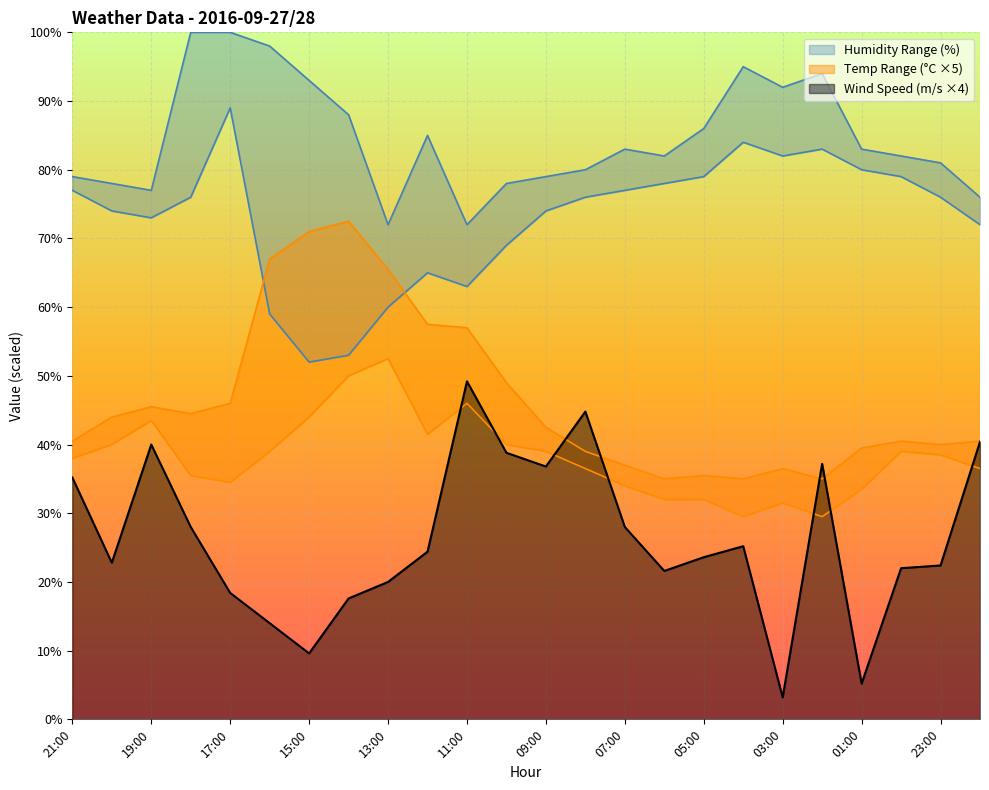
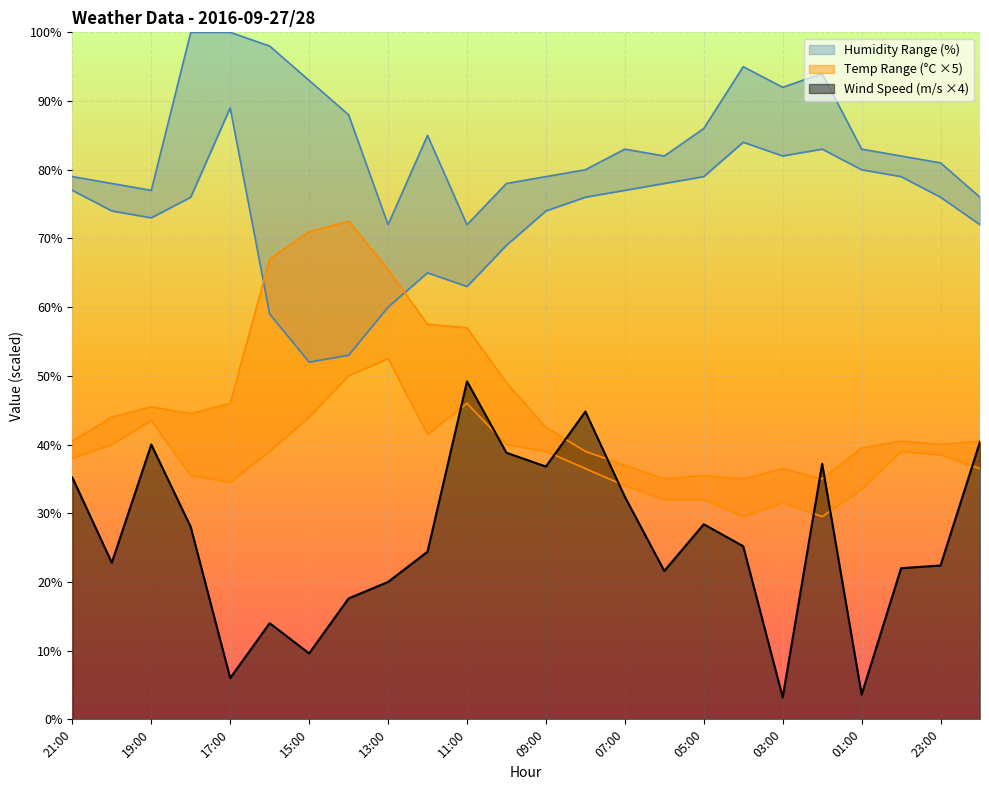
Wind Speed (m/s ×4), 17:00: 18% -> 6%
Wind Speed (m/s ×4), 07:00: 28% -> 32%
Wind Speed (m/s ×4), 05:00: 24% -> 28%
Wind Speed (m/s ×4), 01:00: 5% -> 4%
